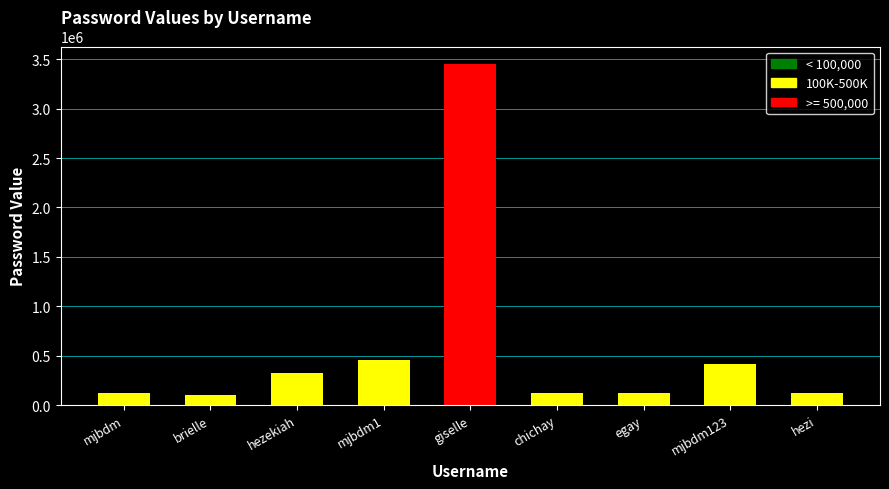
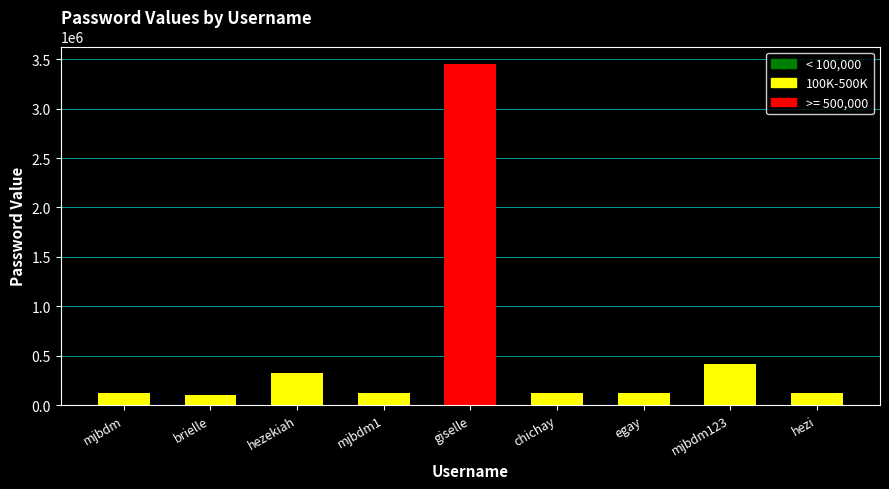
mjbdm1: 500000 -> 100000
